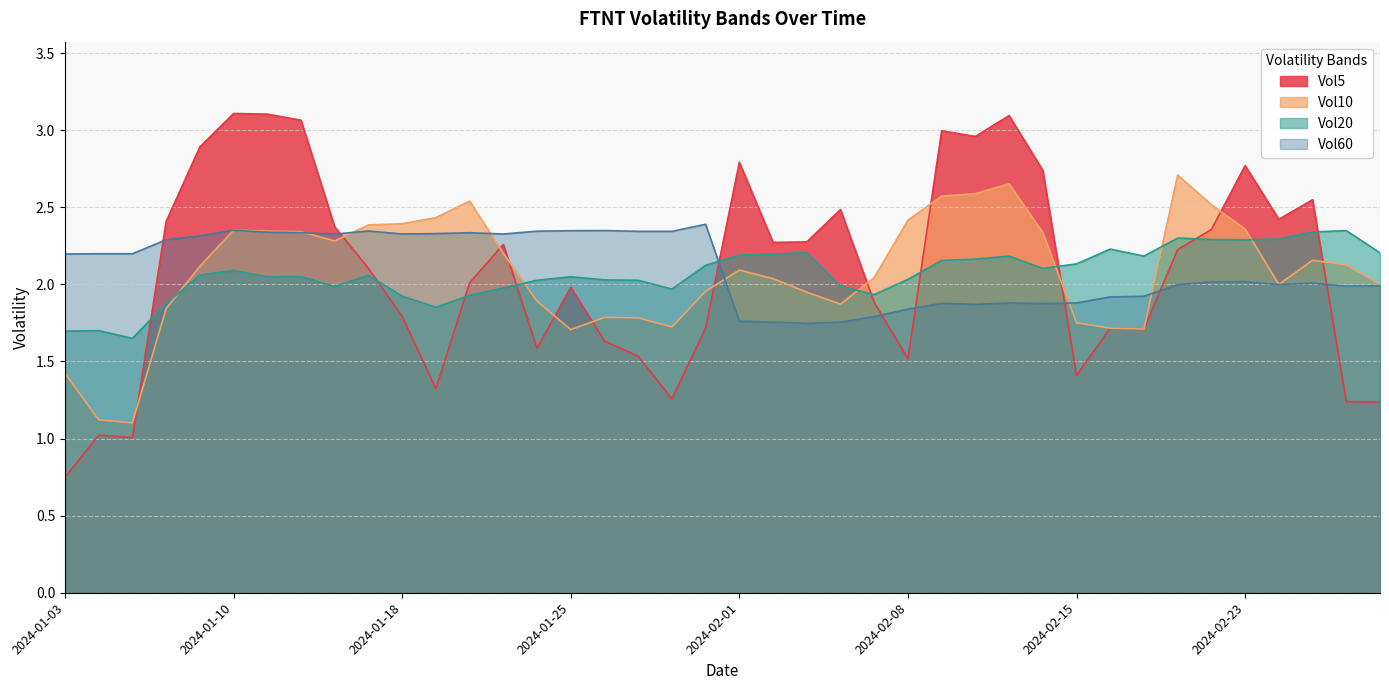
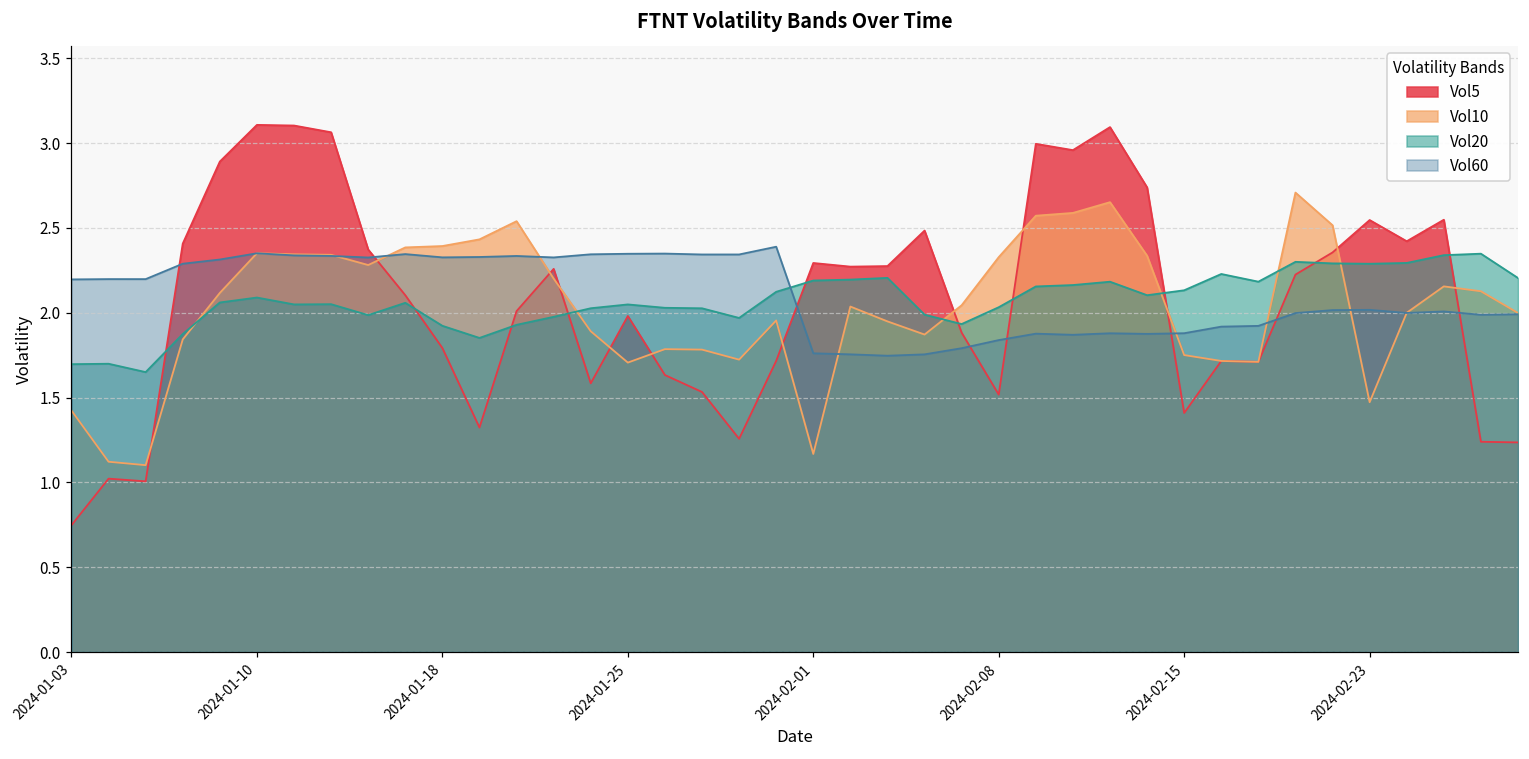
Vol5, 2024-02-01: 2.79 -> 2.29
Vol10, 2024-02-01: 2.09 -> 1.17
Vol10, 2024-02-08: 2.42 -> 2.33
Vol5, 2024-02-23: 2.77 -> 2.55
Vol10, 2024-02-23: 2.36 -> 1.47
